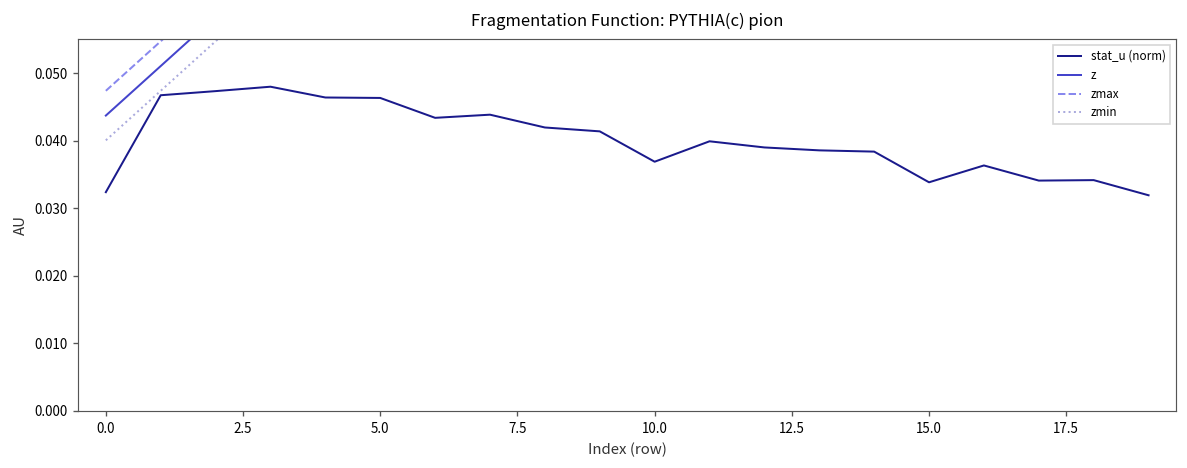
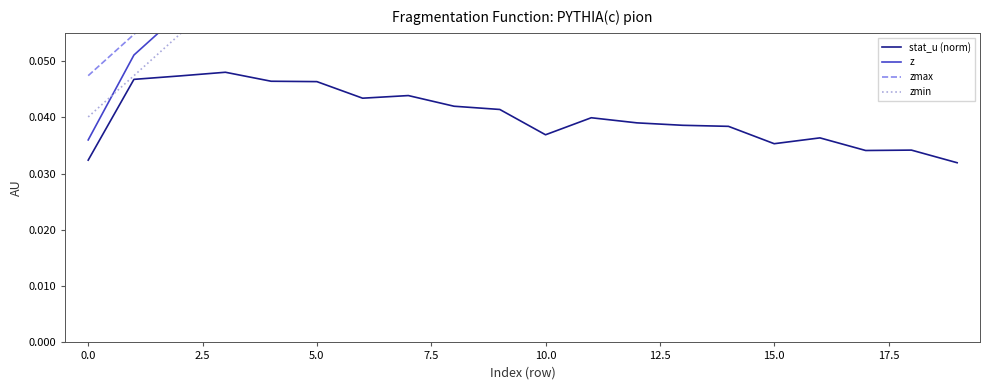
z, 0.0: 0.044 -> 0.036
stat_u (norm), 15.0: 0.034 -> 0.035
